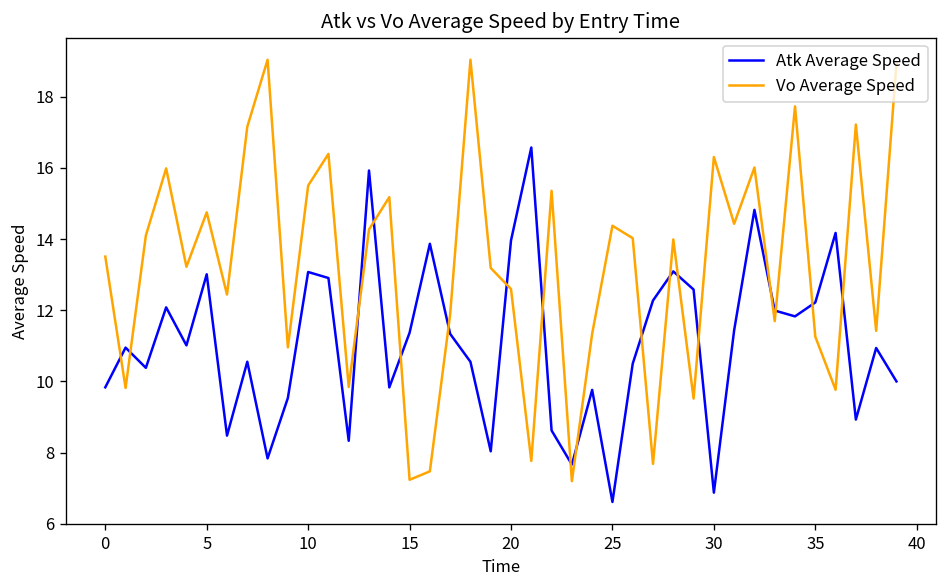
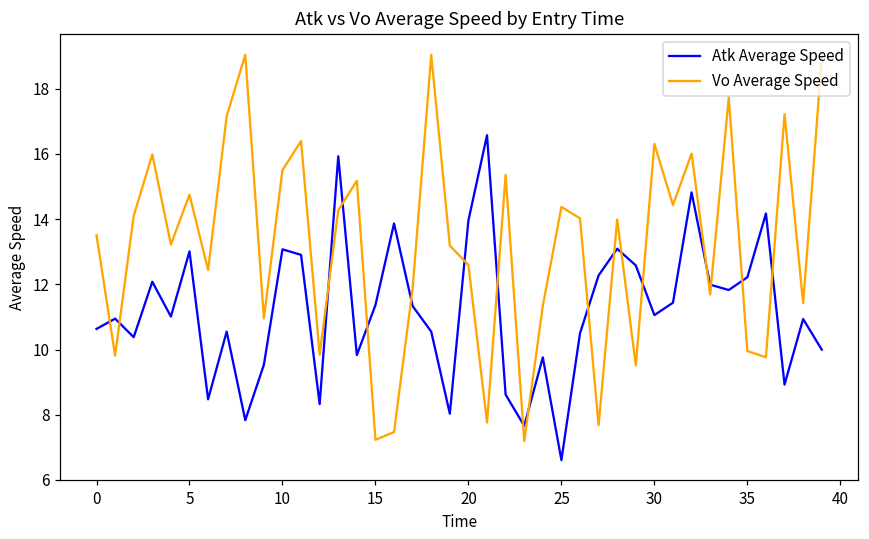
Atk Average Speed, 0: 9.8 -> 10.6
Atk Average Speed, 30: 6.9 -> 11.1
Vo Average Speed, 35: 11.3 -> 10.0
